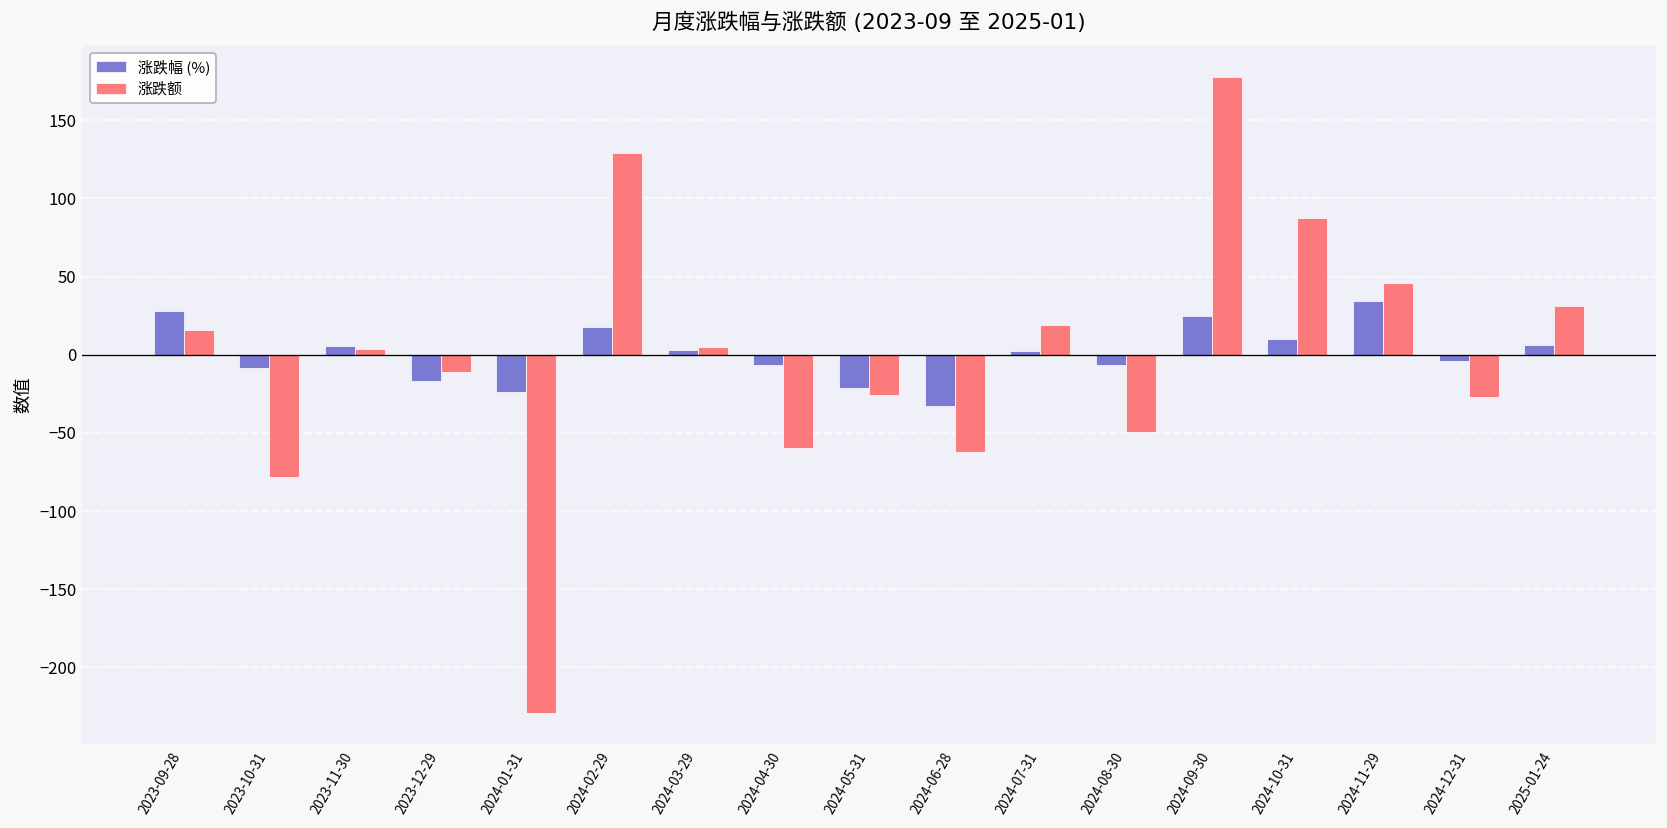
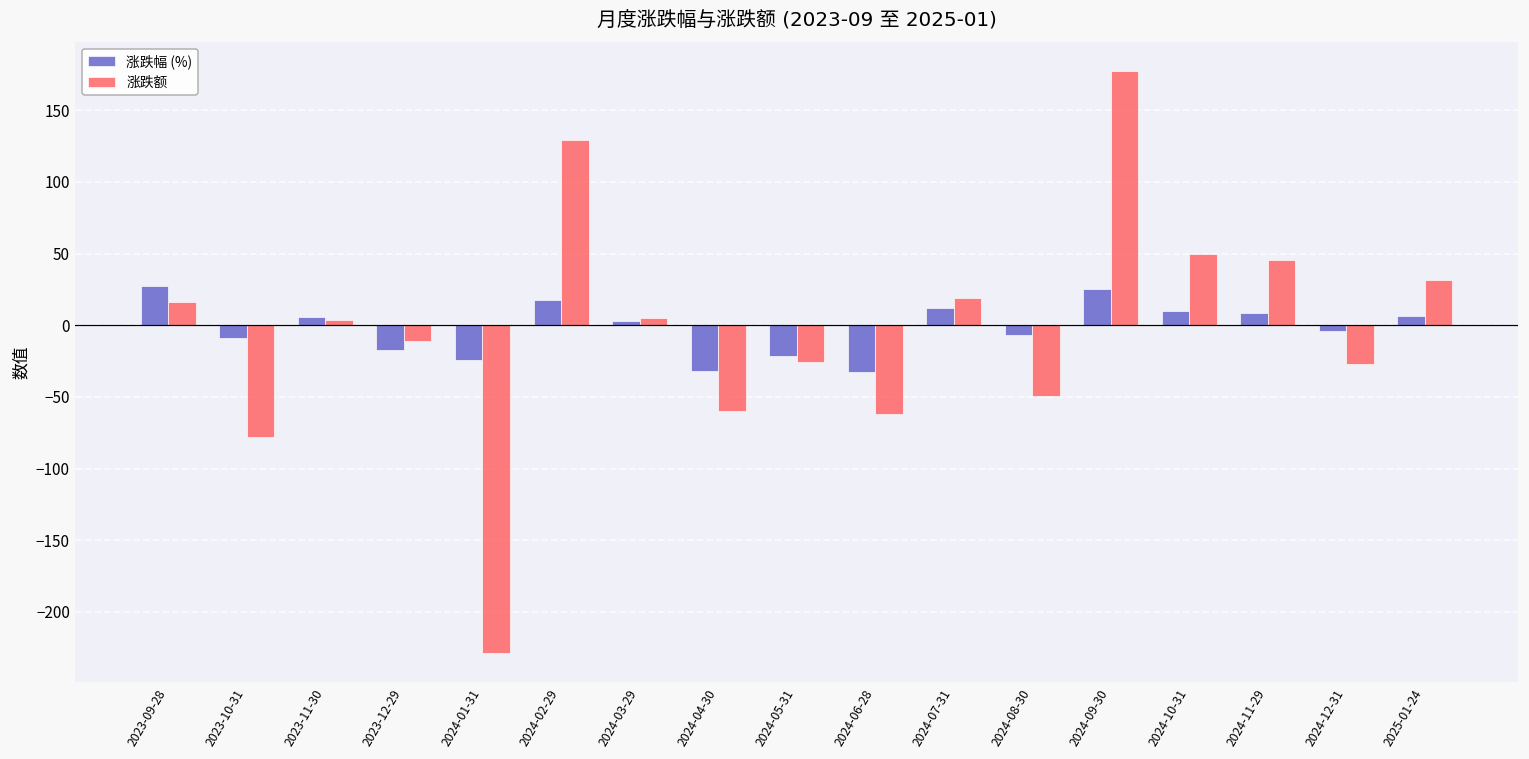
涨跌幅 (%), 2024-04-30: -7 -> -32
涨跌幅 (%), 2024-07-31: 3 -> 12
涨跌额, 2024-10-31: 88 -> 50
涨跌幅 (%), 2024-11-29: 35 -> 8
